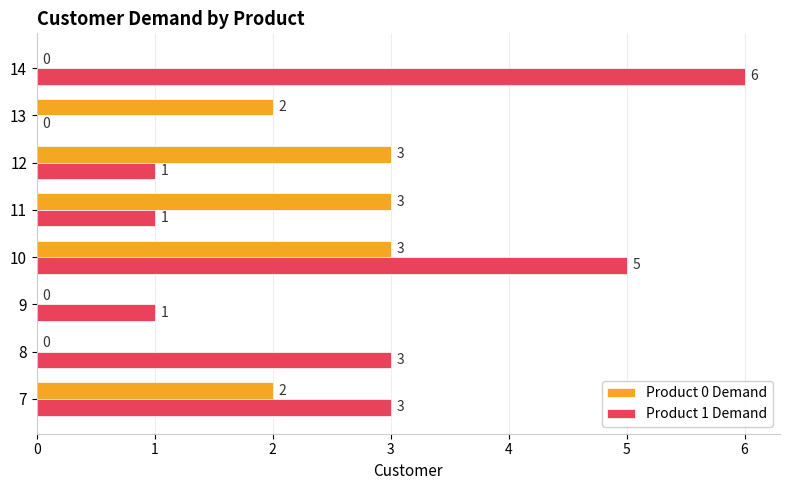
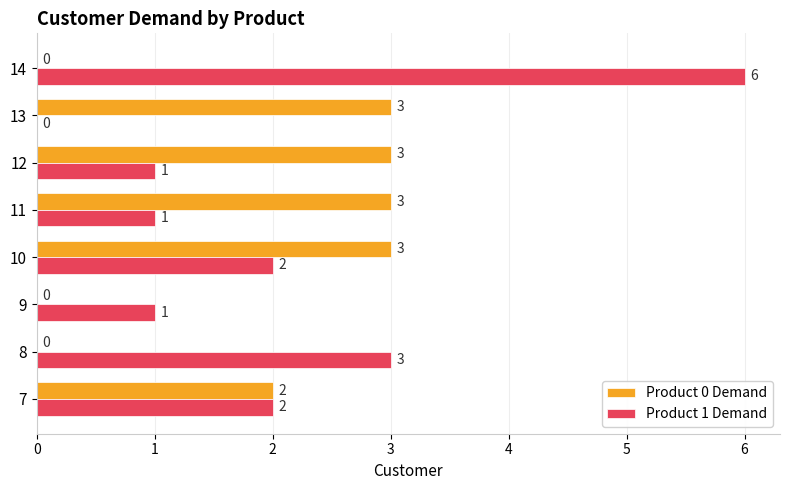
Product 0 Demand, 13: 2 -> 3
Product 1 Demand, 10: 5 -> 2
Product 1 Demand, 7: 3 -> 2
